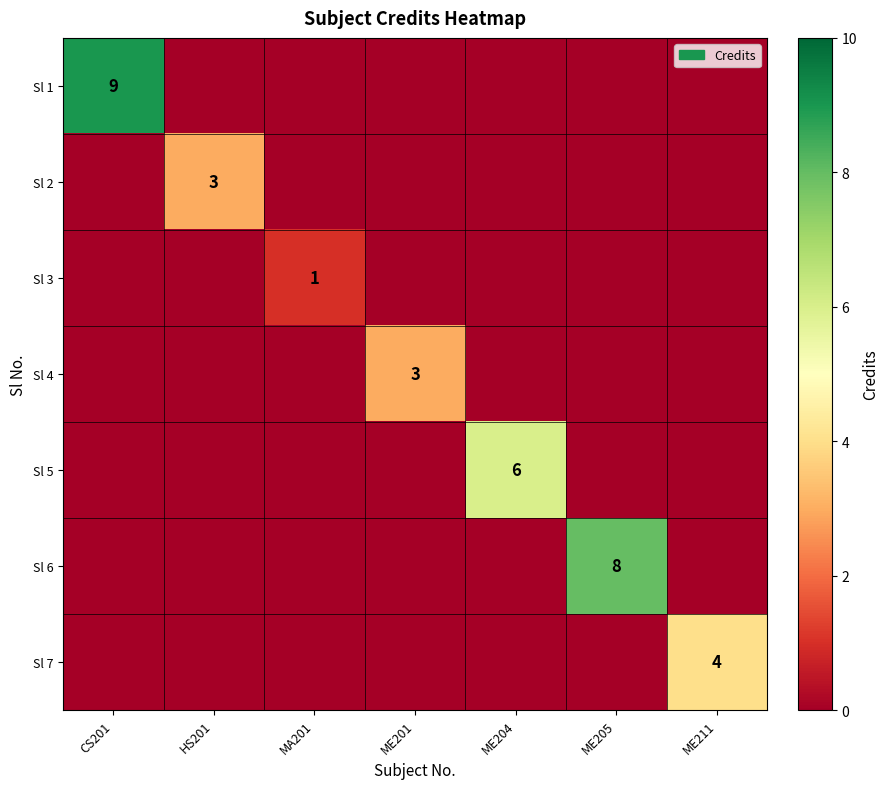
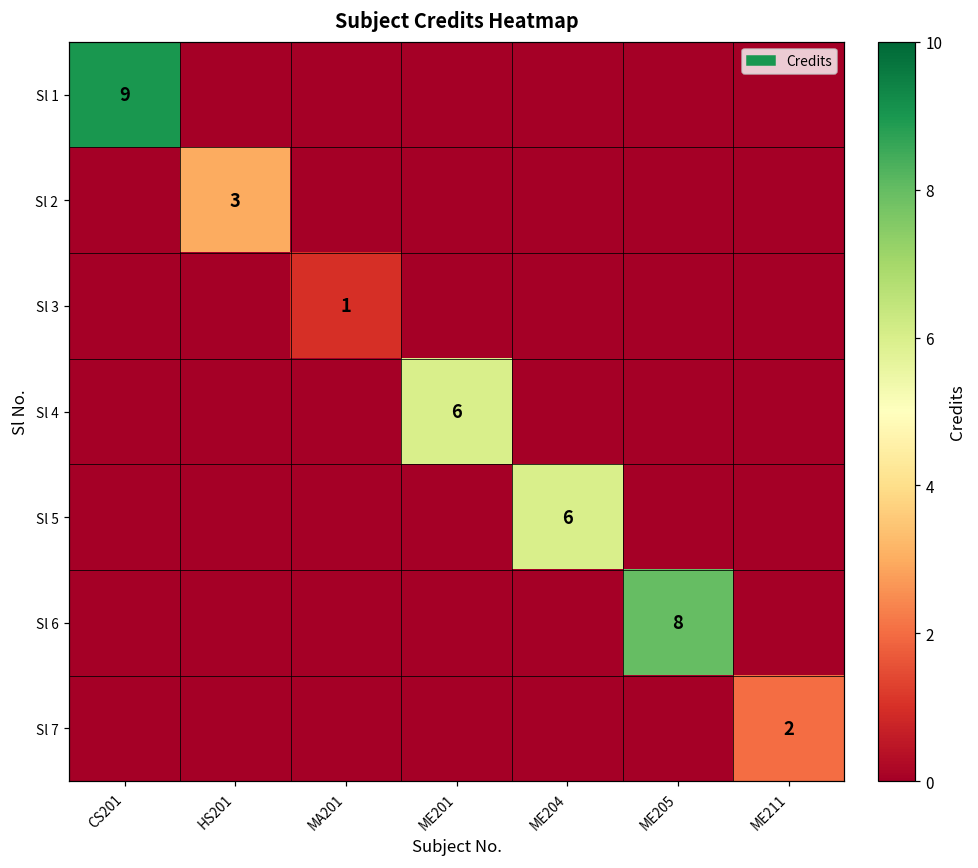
Sl 4, ME201: 3 -> 6
Sl 7, ME211: 4 -> 2
